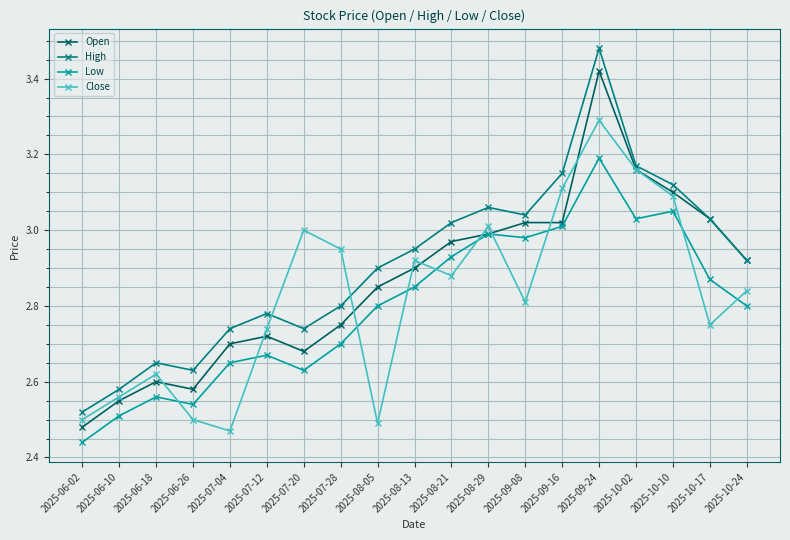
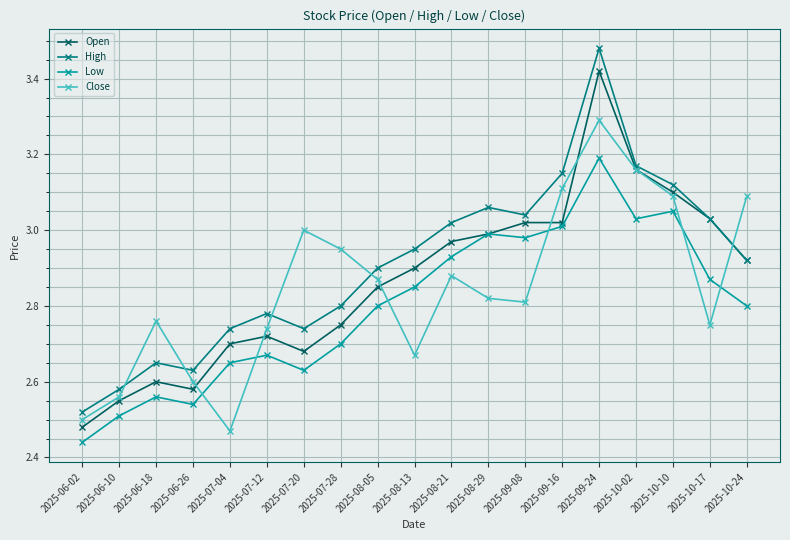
Close, 2025-06-18: 2.62 -> 2.76
Close, 2025-06-26: 2.5 -> 2.6
Close, 2025-08-05: 2.49 -> 2.87
Close, 2025-08-13: 2.92 -> 2.67
Close, 2025-08-29: 3.01 -> 2.82
Close, 2025-10-24: 2.84 -> 3.09
